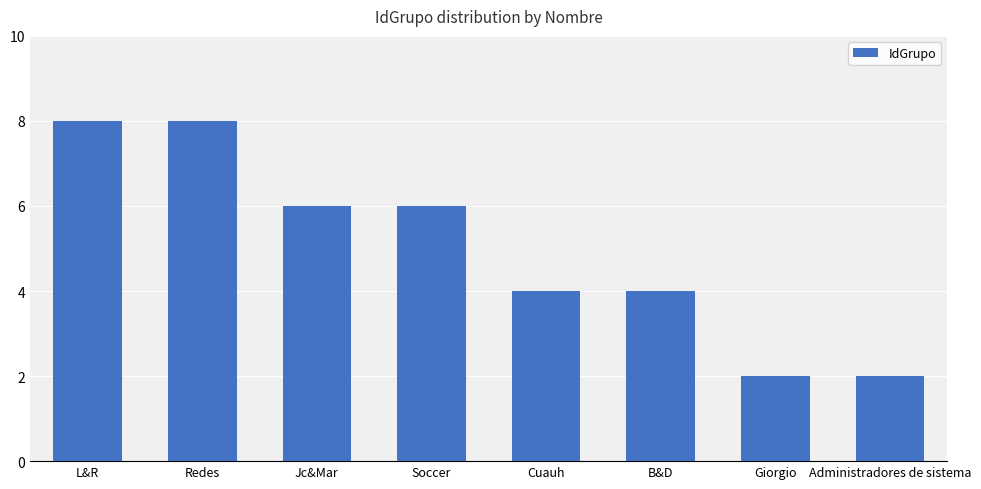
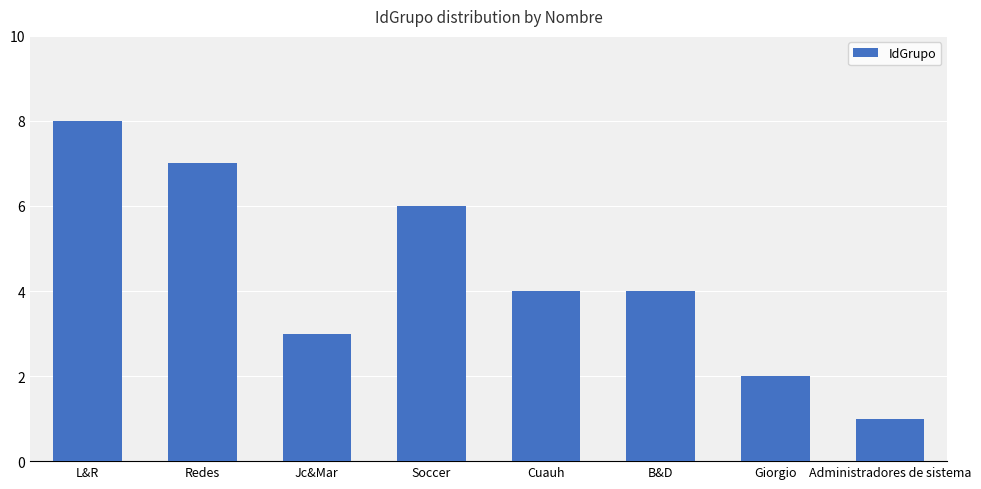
Redes: 8 -> 7
Jc&Mar: 6 -> 3
Administradores de sistema: 2 -> 1
